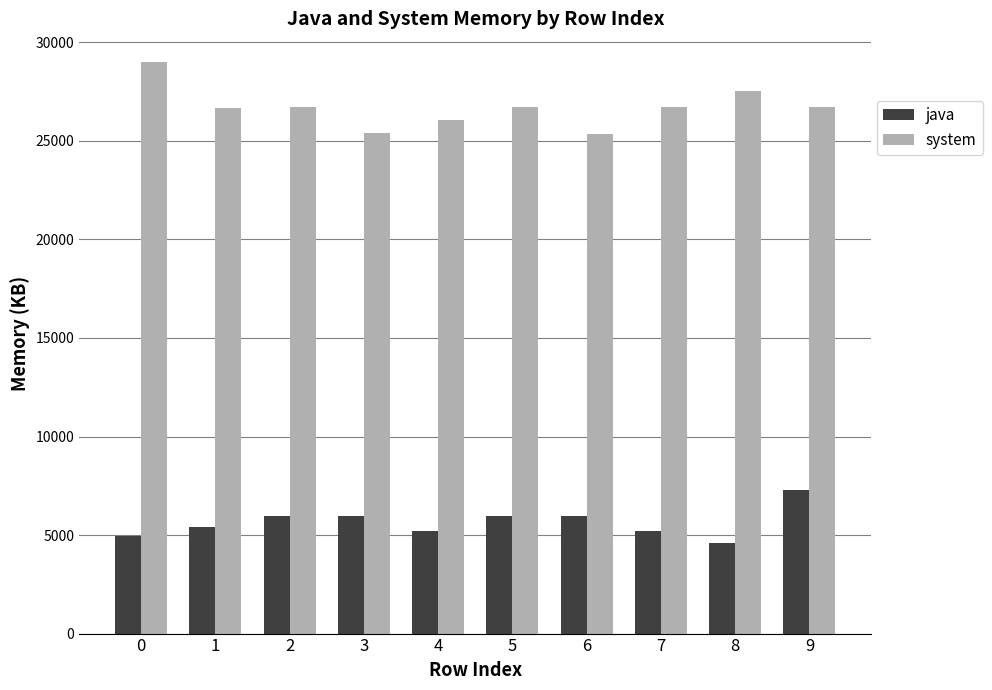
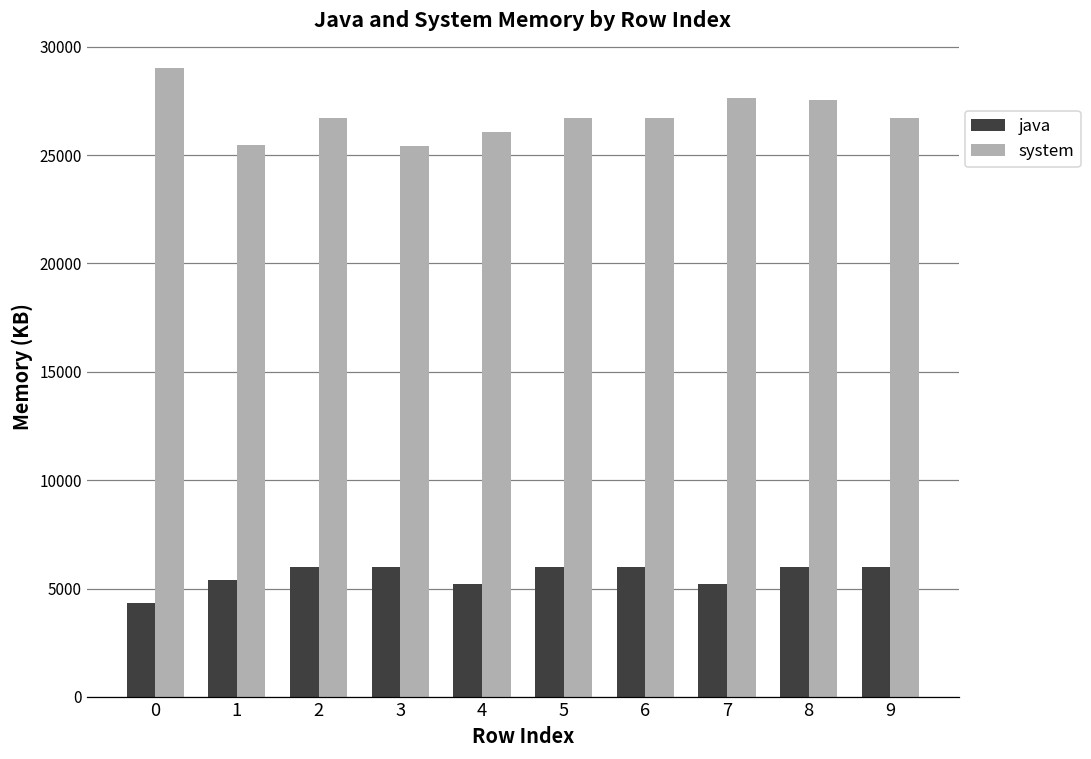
java, 0: 4900 -> 4300
system, 1: 26700 -> 25500
system, 6: 25300 -> 26700
system, 7: 26700 -> 27700
java, 8: 4600 -> 6000
java, 9: 7300 -> 6000
